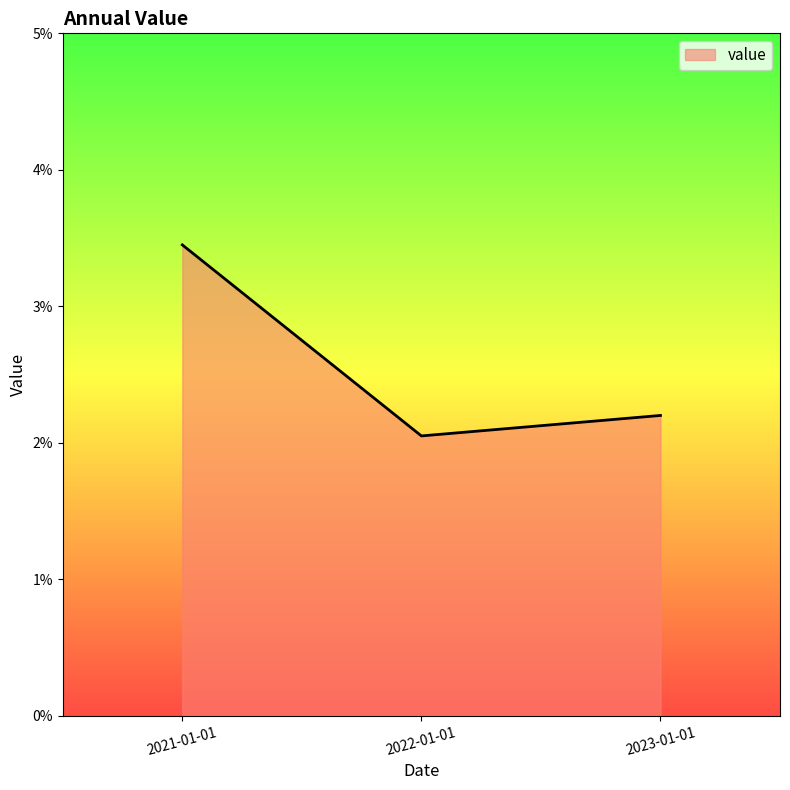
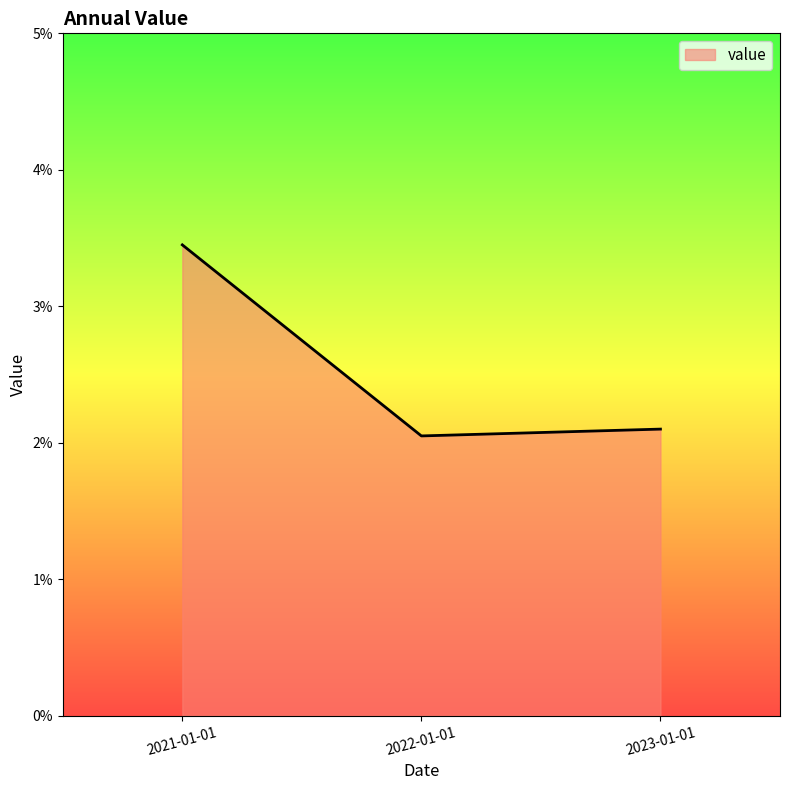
2023-01-01: 2.2% -> 2.1%
